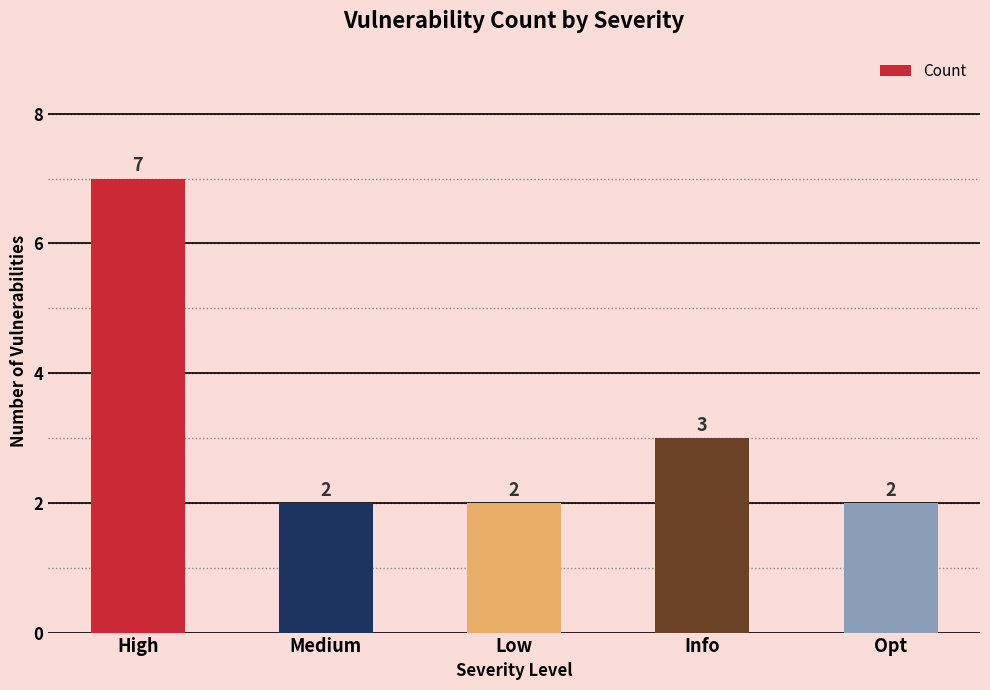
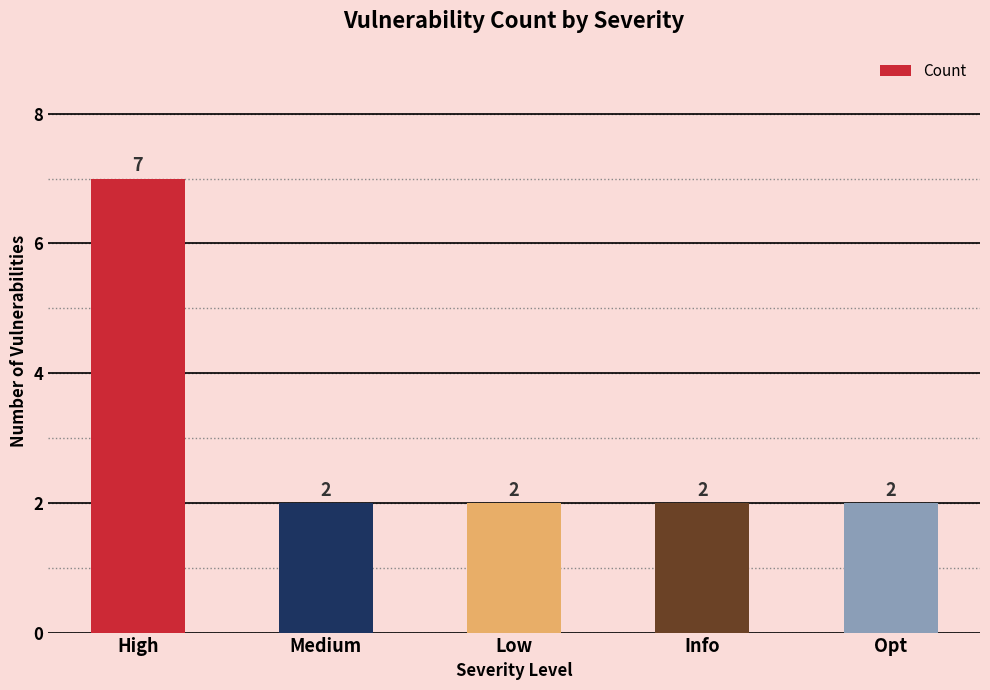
Info: 3 -> 2
